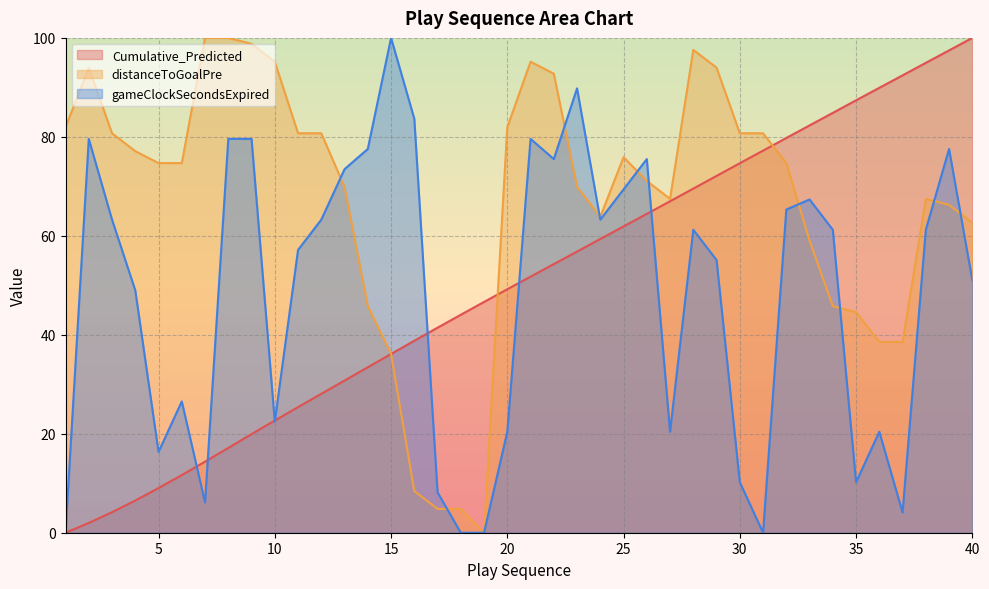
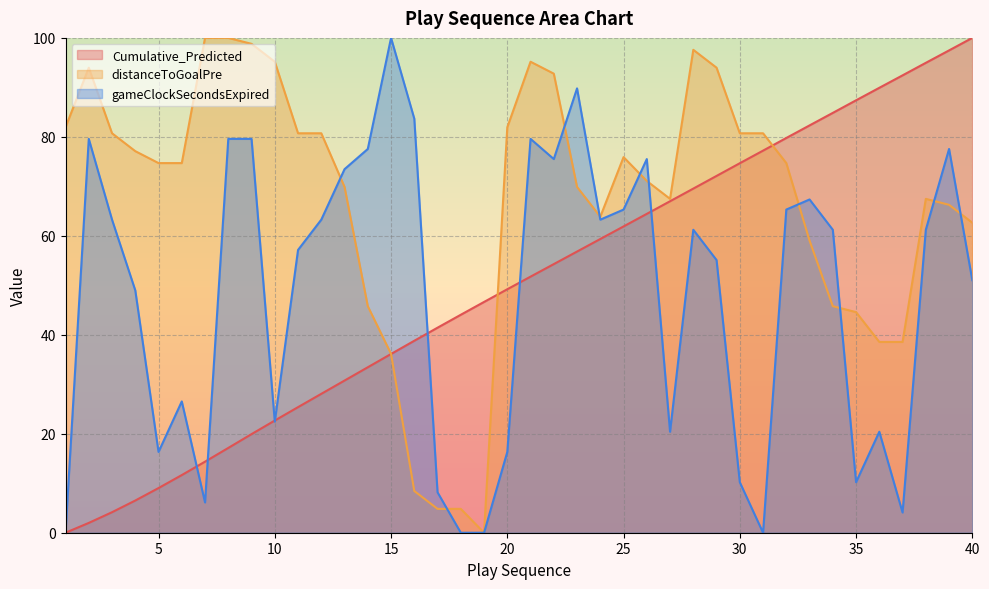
gameClockSecondsExpired, 20: 20 -> 16
gameClockSecondsExpired, 25: 69 -> 65
